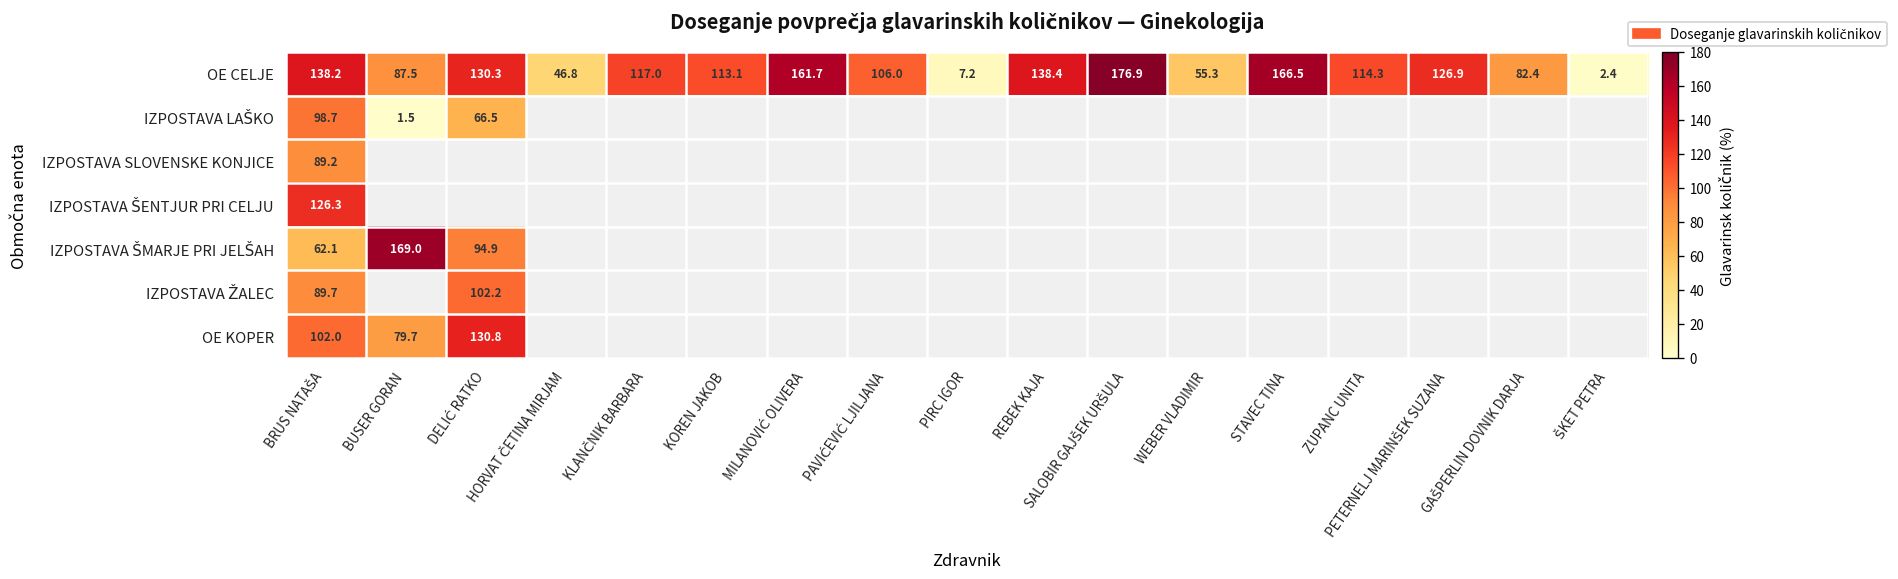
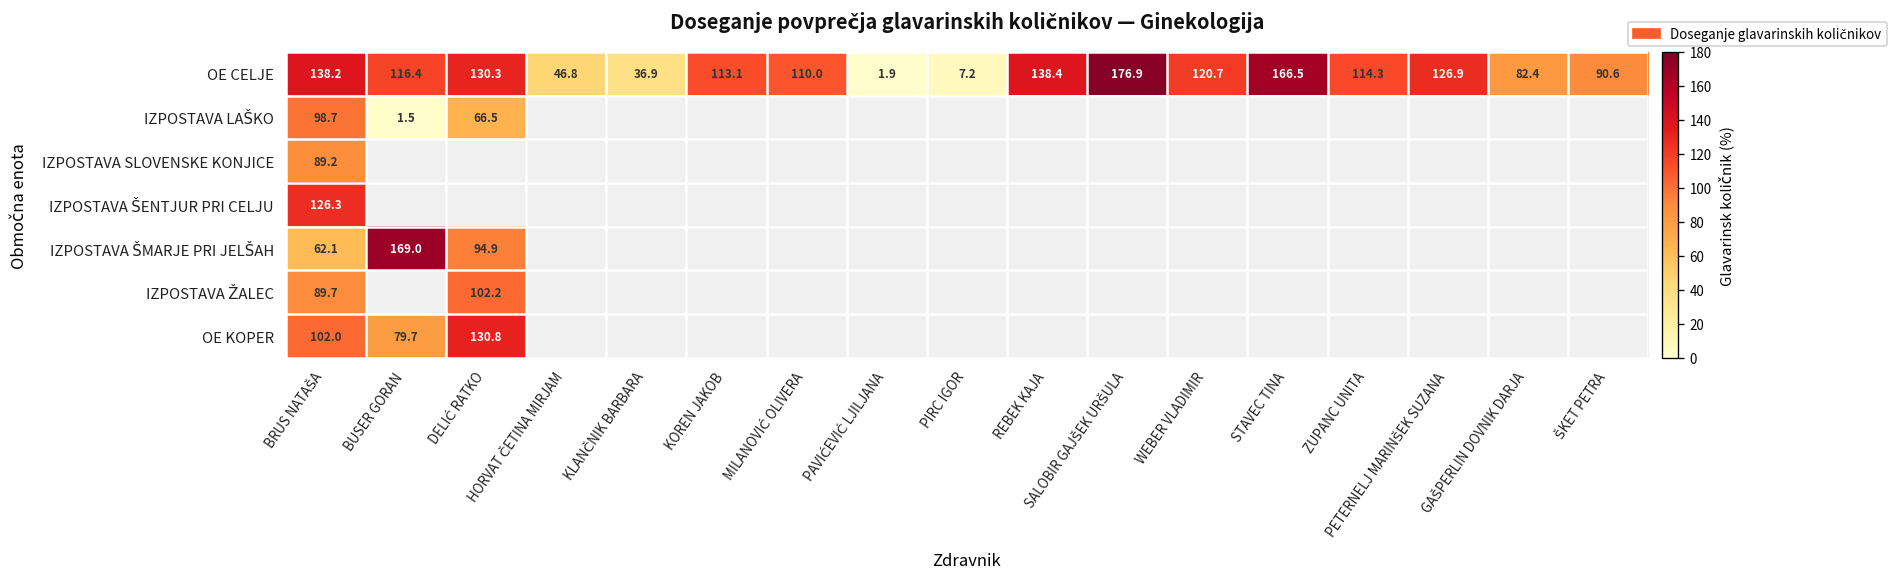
OE CELJE, BUSER GORAN: 87.5 -> 116.4
OE CELJE, KLANČNIK BARBARA: 117.0 -> 36.9
OE CELJE, MILANOVIĆ OLIVERA: 161.7 -> 110.0
OE CELJE, PAVIĆEVIĆ LJILJANA: 106.0 -> 1.9
OE CELJE, WEBER VLADIMIR: 55.3 -> 120.7
OE CELJE, ŠKET PETRA: 2.4 -> 90.6
